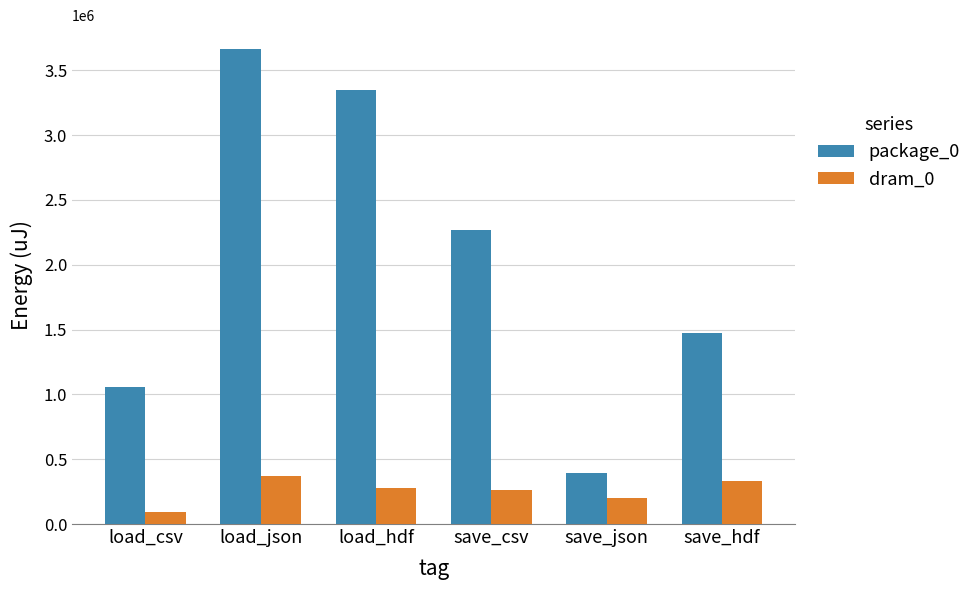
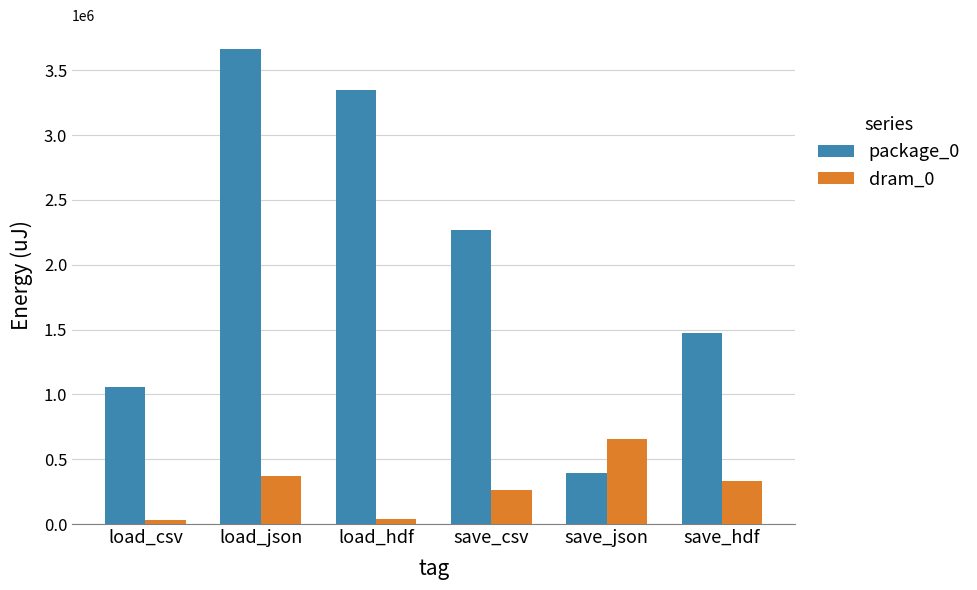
dram_0, load_csv: 90000 -> 30000
dram_0, load_hdf: 280000 -> 40000
dram_0, save_json: 200000 -> 650000
